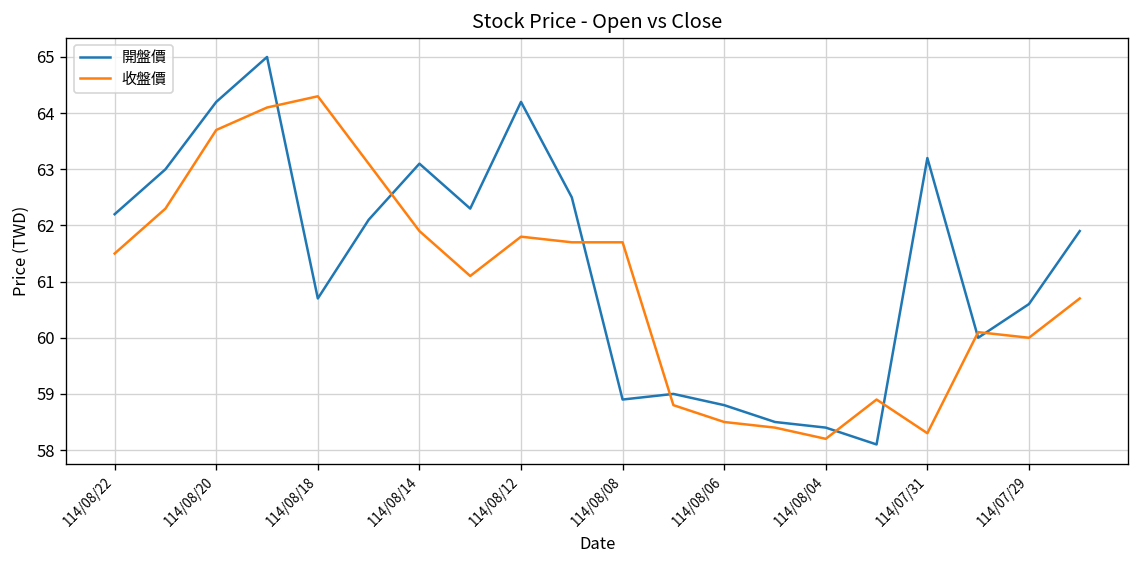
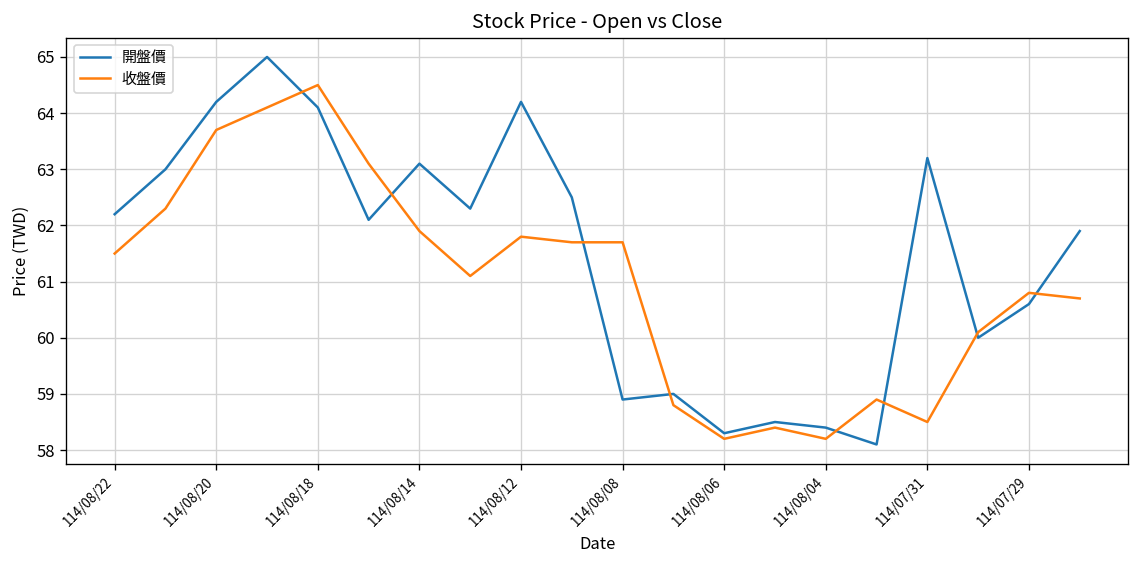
開盤價, 114/08/18: 60.7 -> 64.1
收盤價, 114/08/18: 64.3 -> 64.5
開盤價, 114/08/06: 58.8 -> 58.3
收盤價, 114/08/06: 58.5 -> 58.2
收盤價, 114/07/31: 58.3 -> 58.5
收盤價, 114/07/29: 60.0 -> 60.8
